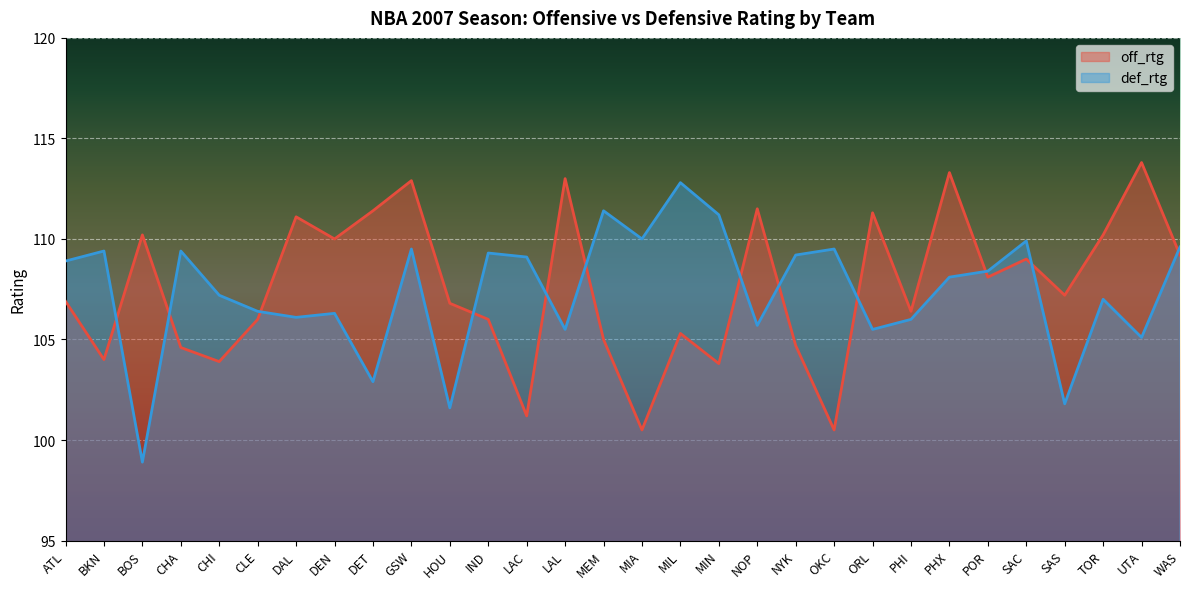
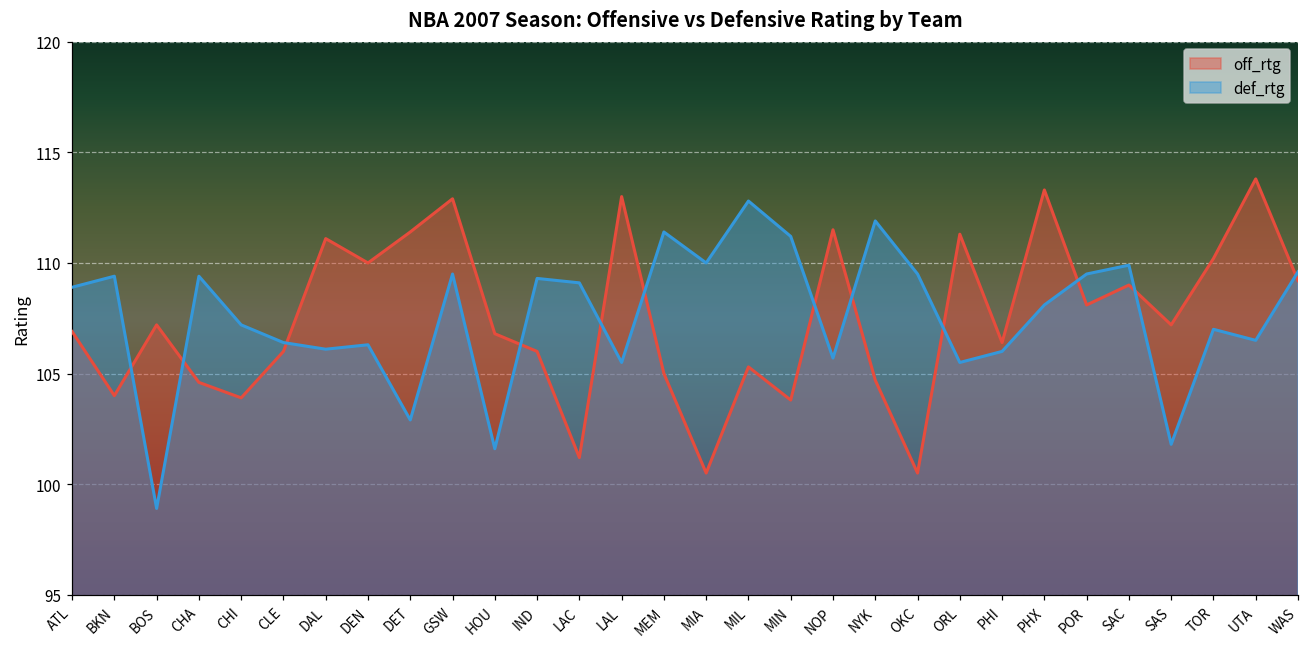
off_rtg, BOS: 110.2 -> 107.2
def_rtg, NYK: 109.2 -> 111.9
def_rtg, POR: 108.4 -> 109.5
def_rtg, UTA: 105.1 -> 106.5
